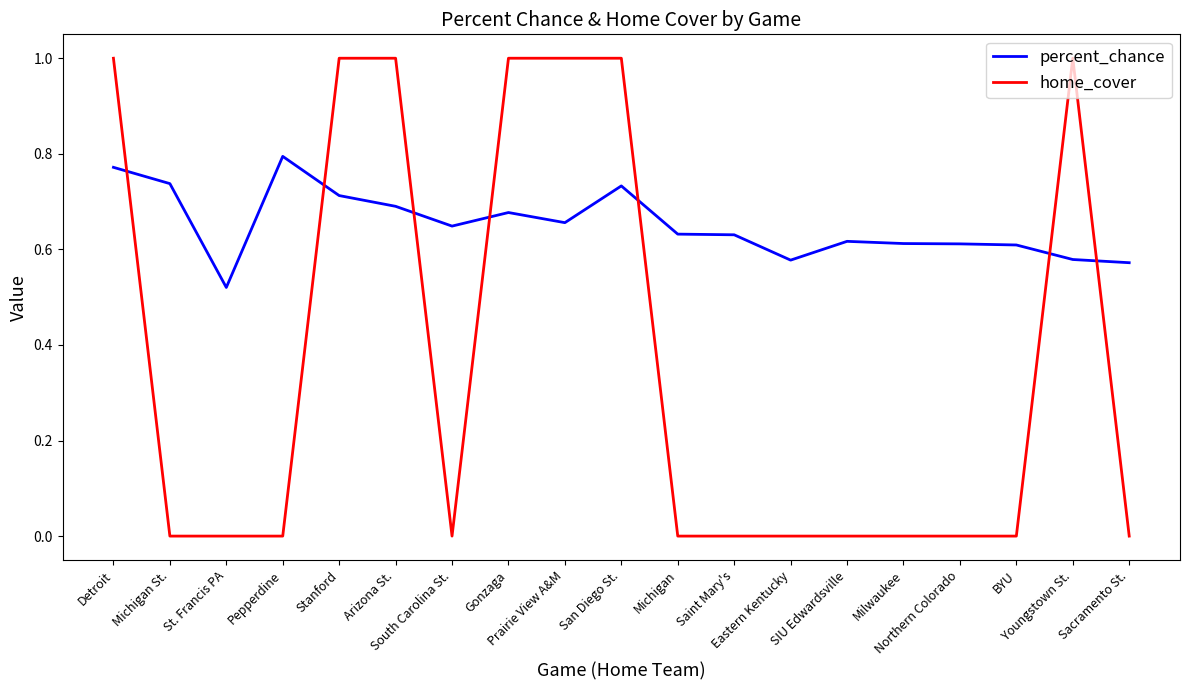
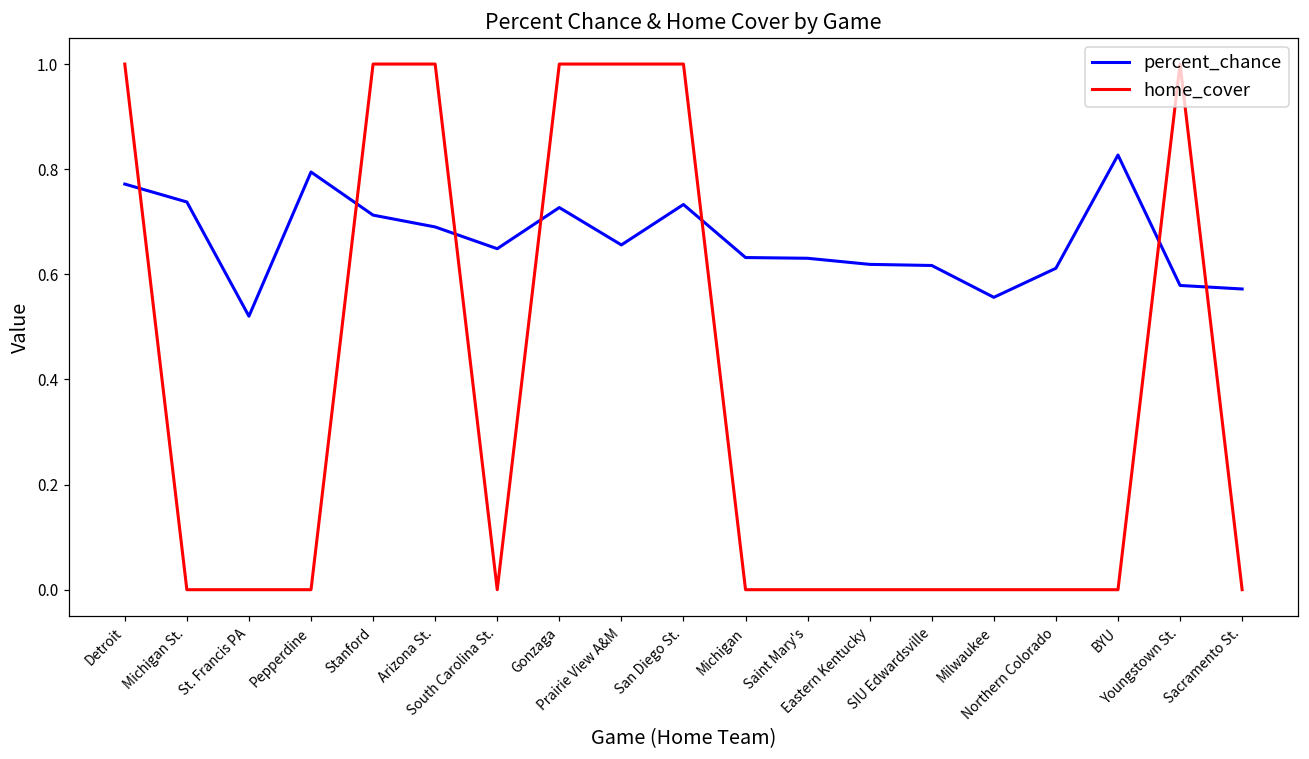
percent_chance, Gonzaga: 0.68 -> 0.73
percent_chance, Eastern Kentucky: 0.58 -> 0.62
percent_chance, Milwaukee: 0.61 -> 0.56
percent_chance, BYU: 0.61 -> 0.83
